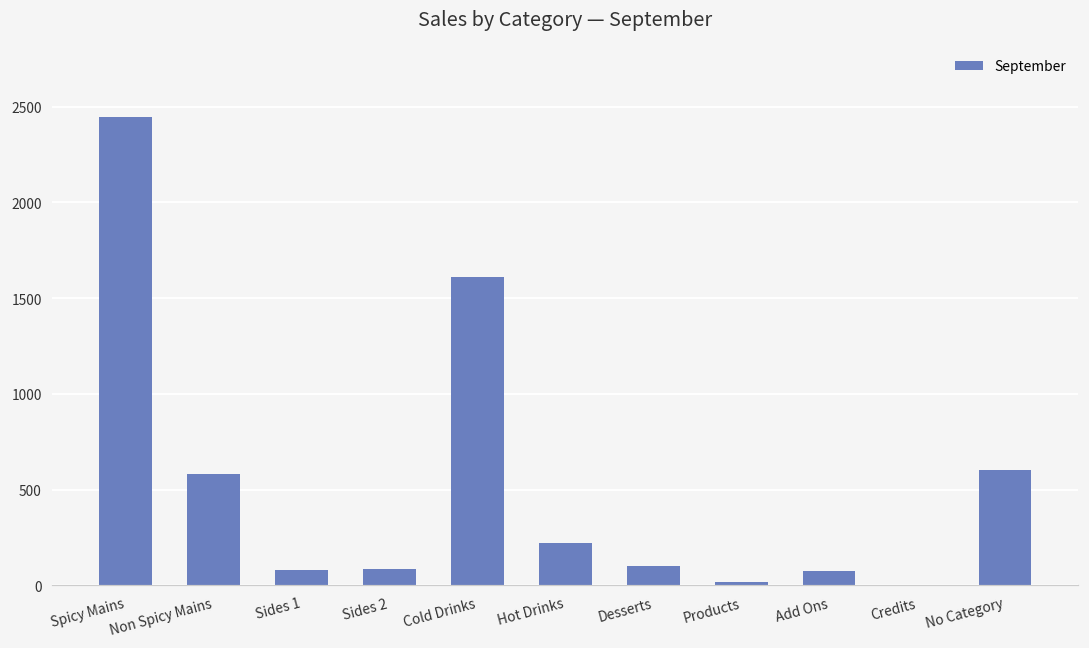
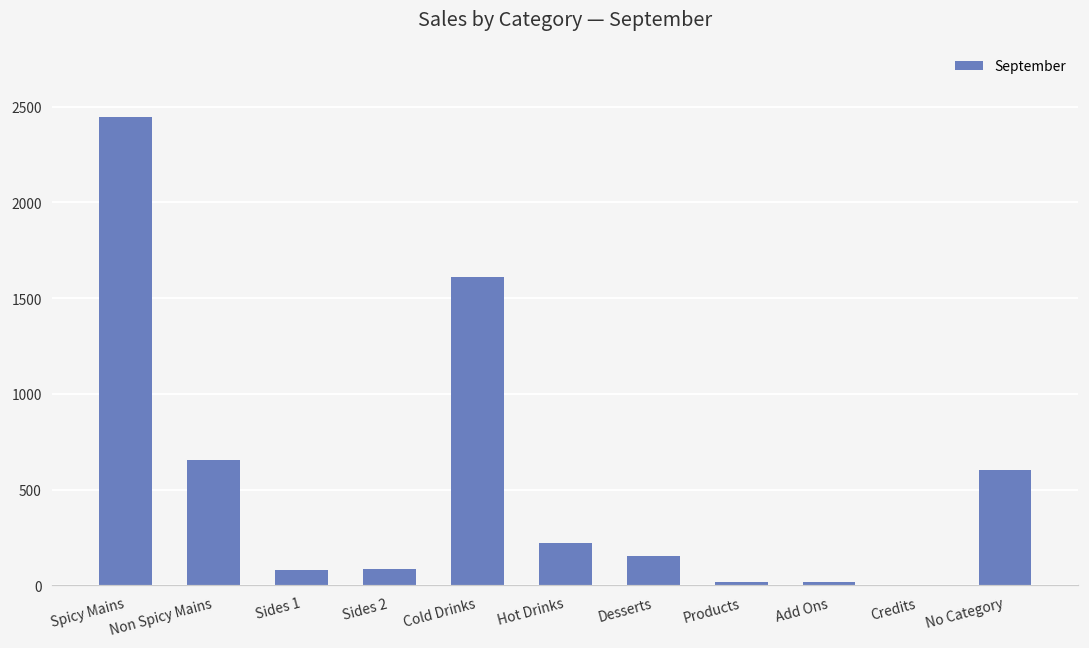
Non Spicy Mains: 580 -> 660
Desserts: 100 -> 150
Add Ons: 80 -> 20
